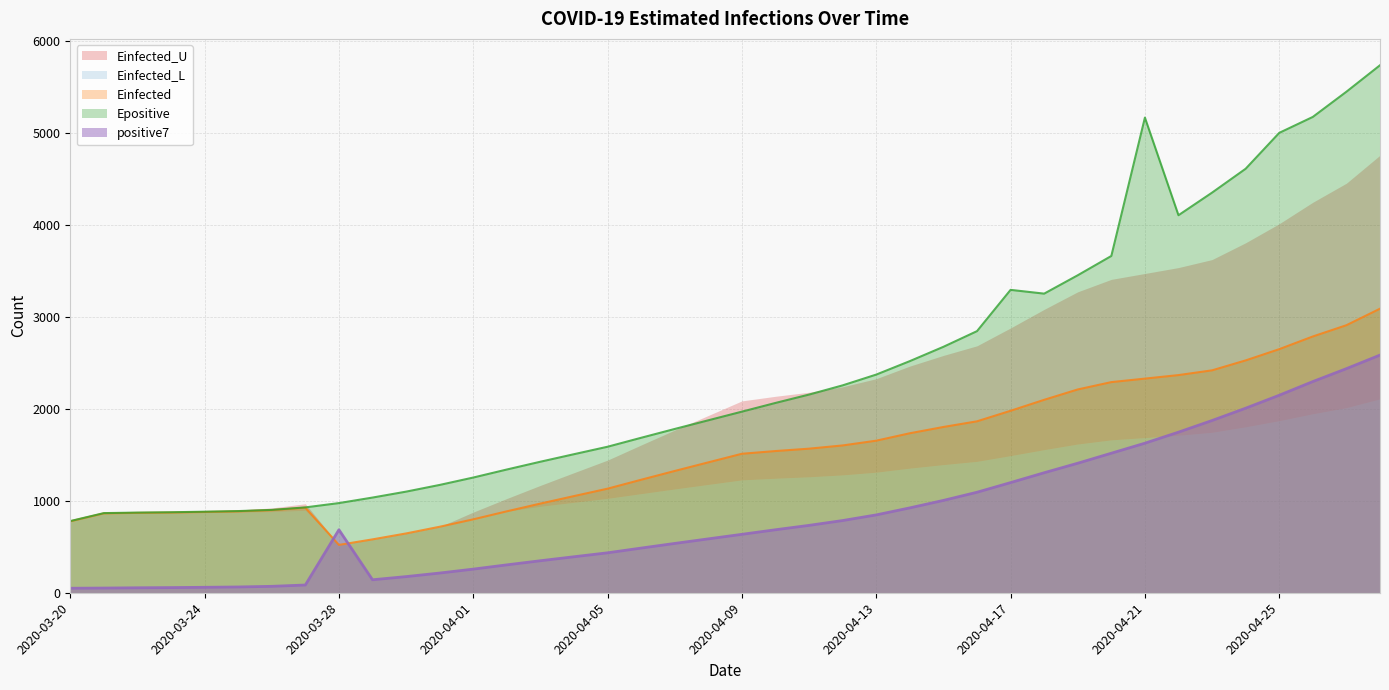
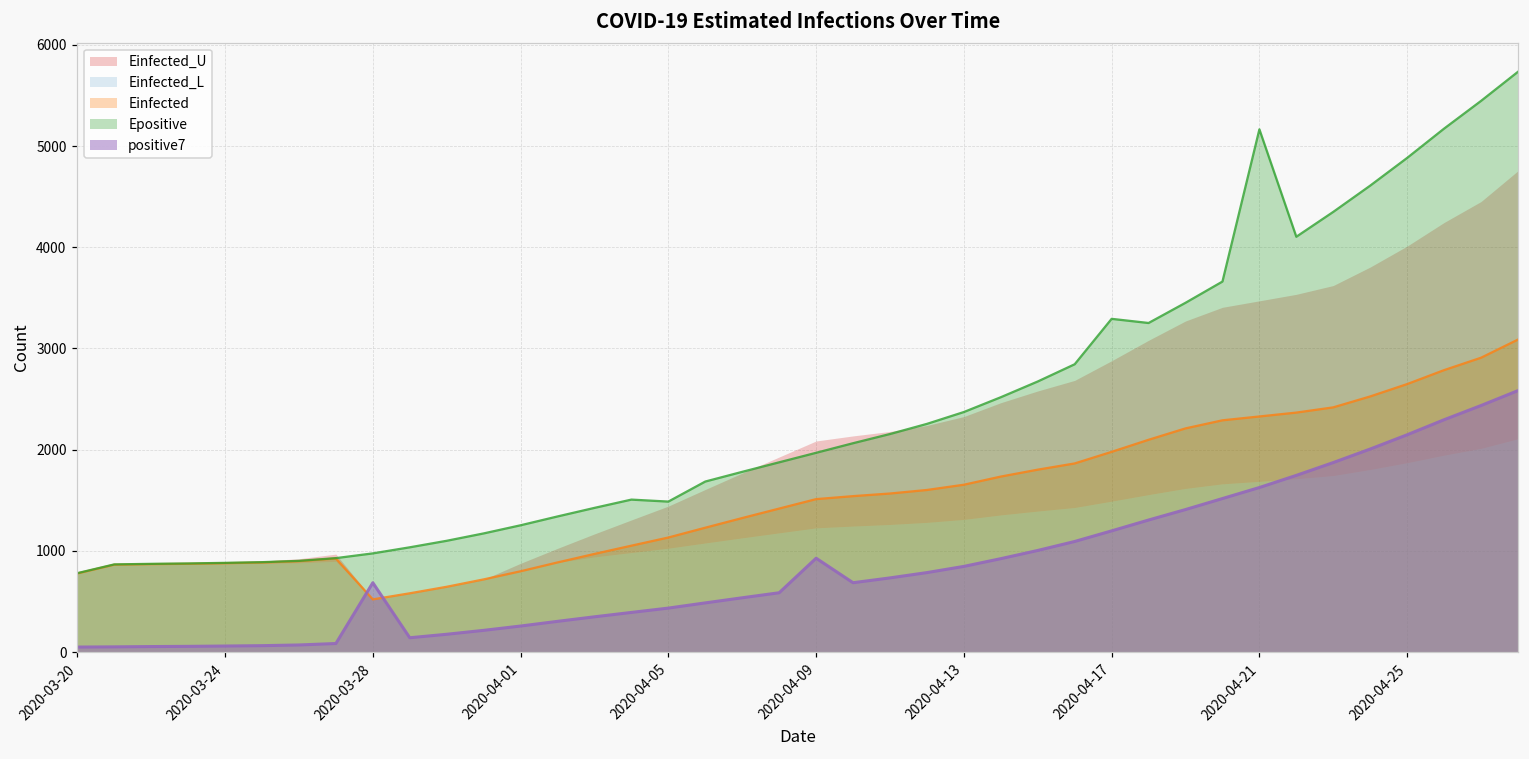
Epositive, 2020-04-05: 1600 -> 1500
positive7, 2020-04-09: 600 -> 900
Epositive, 2020-04-25: 5000 -> 4900
